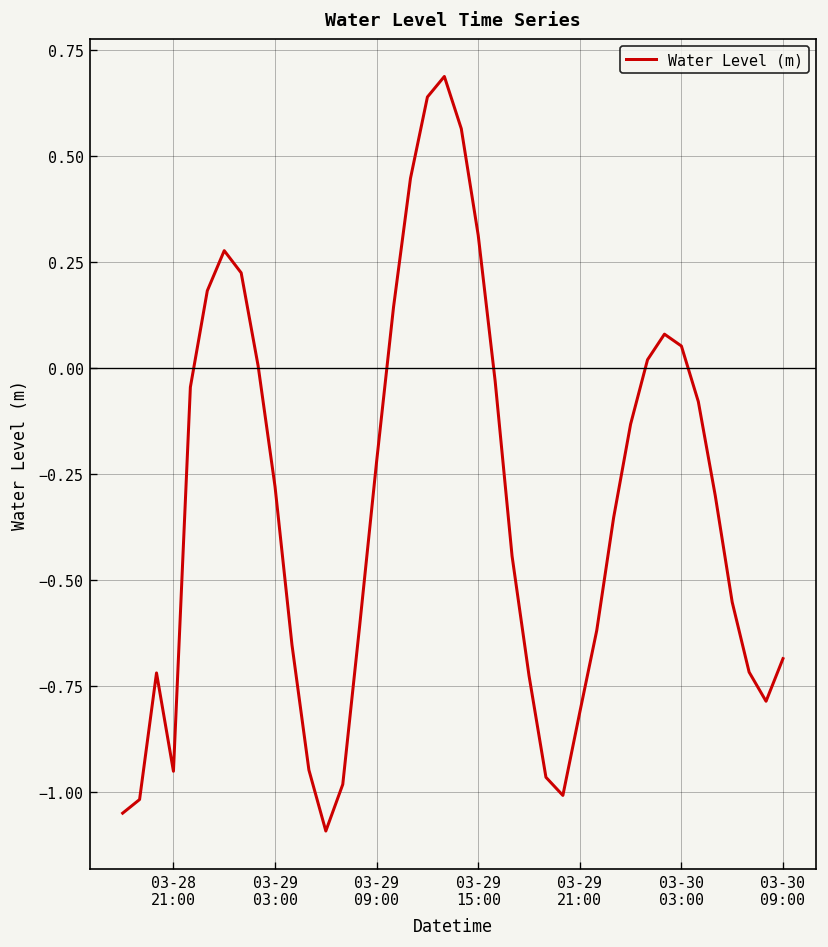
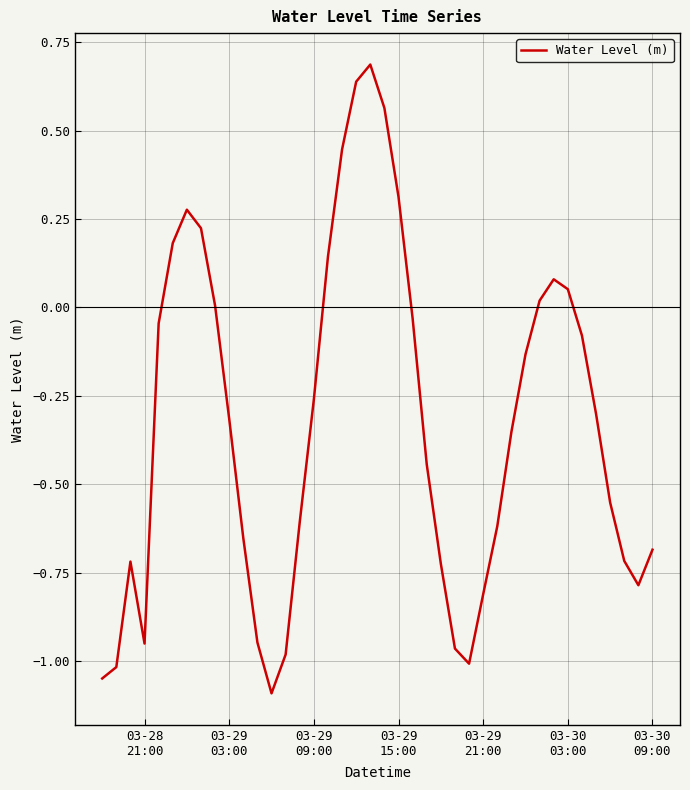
03-29 03:00: -0.28 -> -0.32
03-29 09:00: -0.22 -> -0.26
